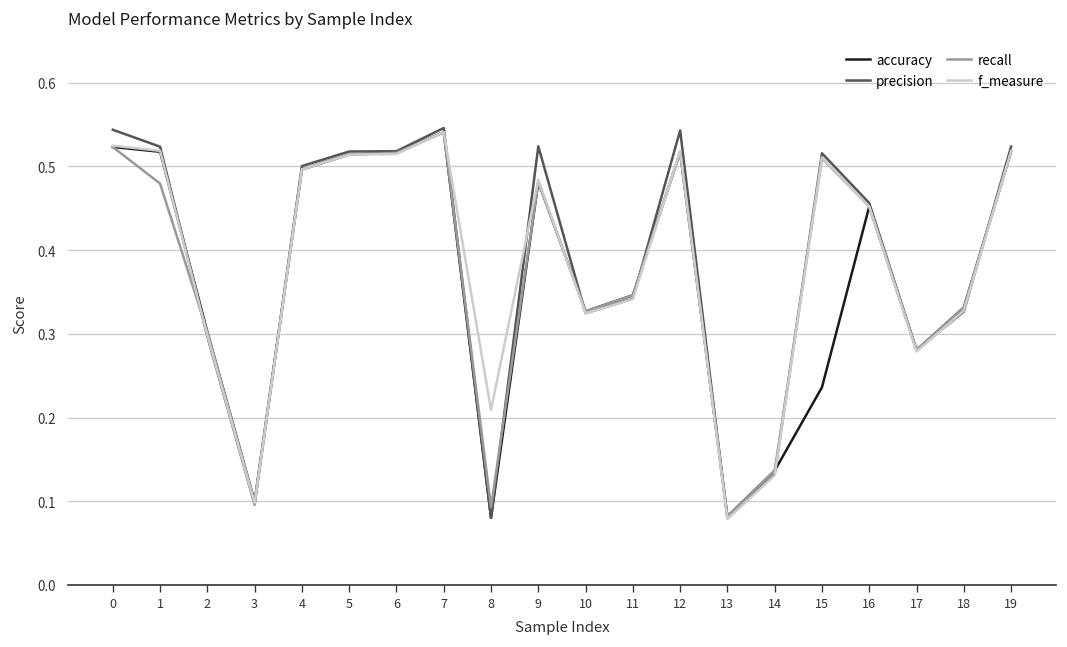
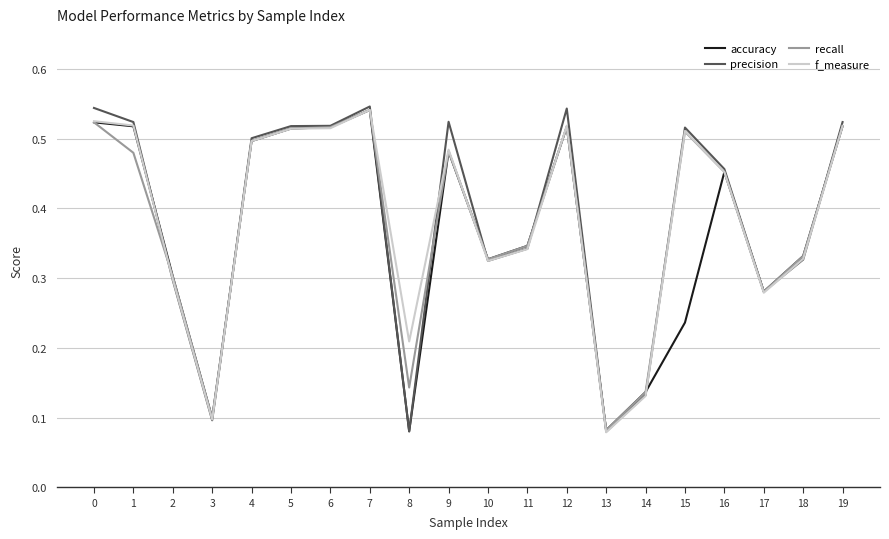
recall, 8: 0.09 -> 0.14
